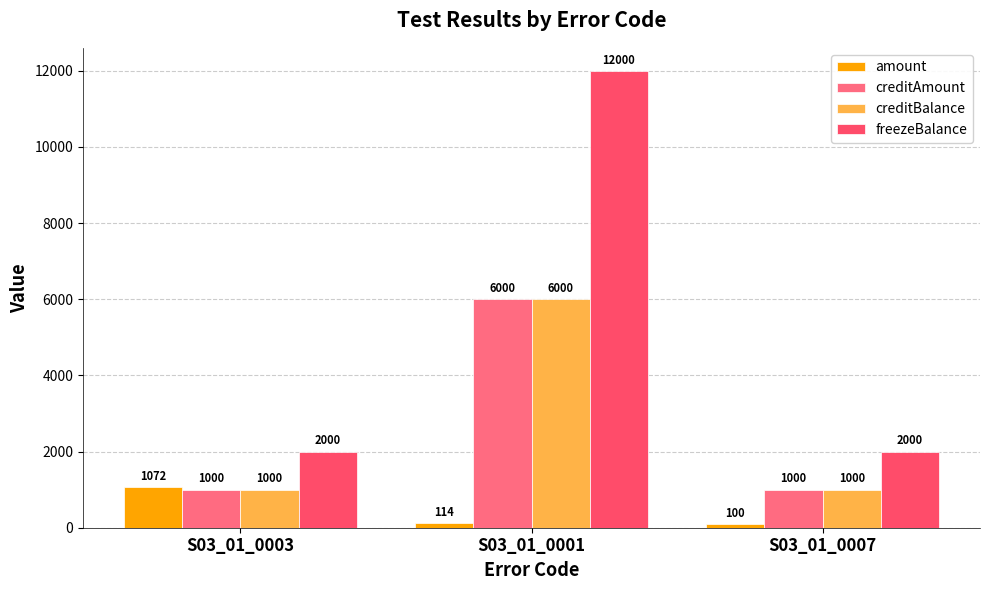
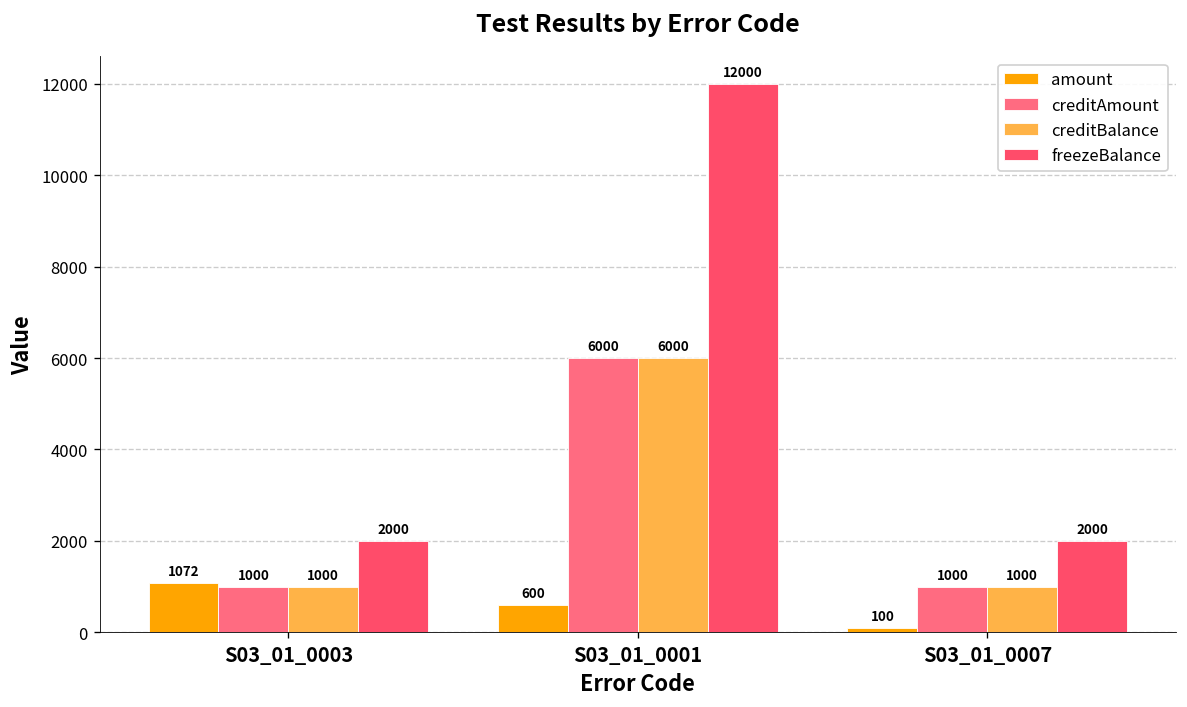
amount, S03_01_0001: 114 -> 600
